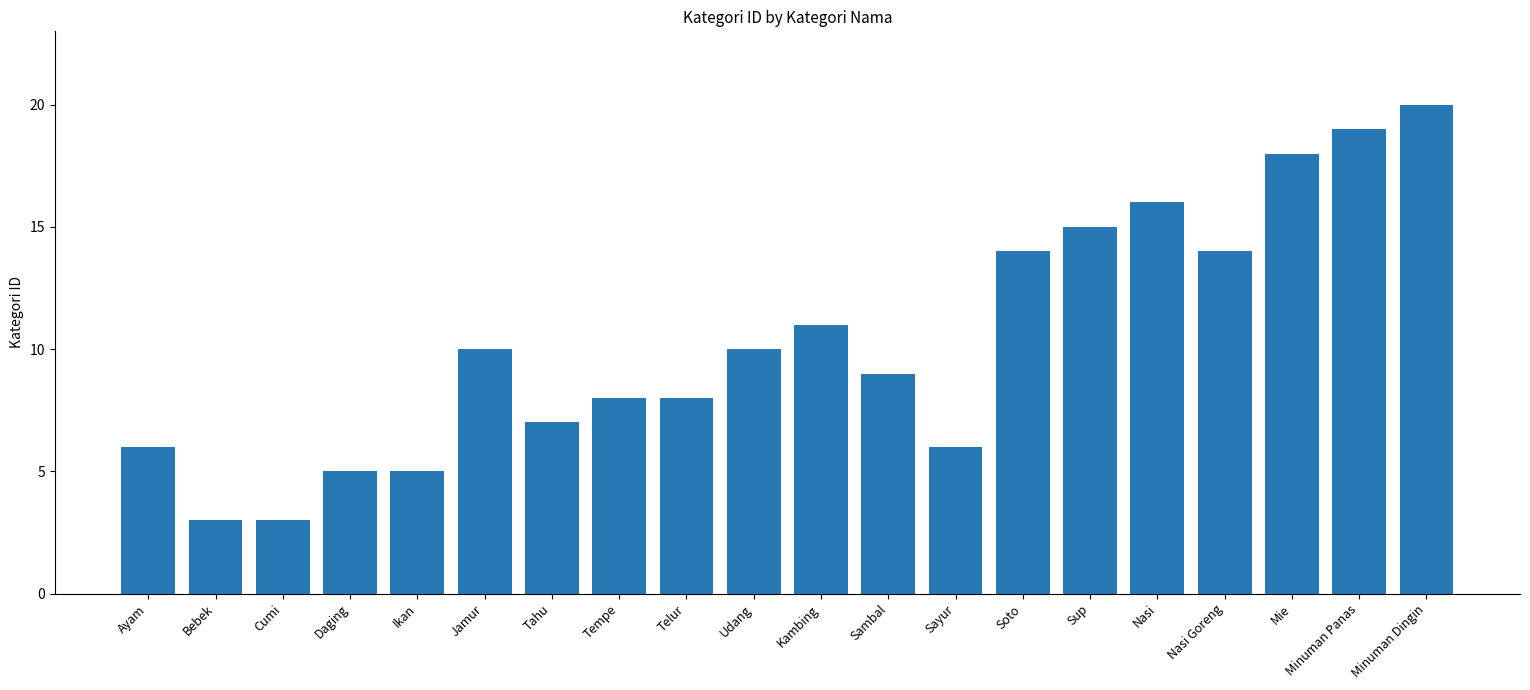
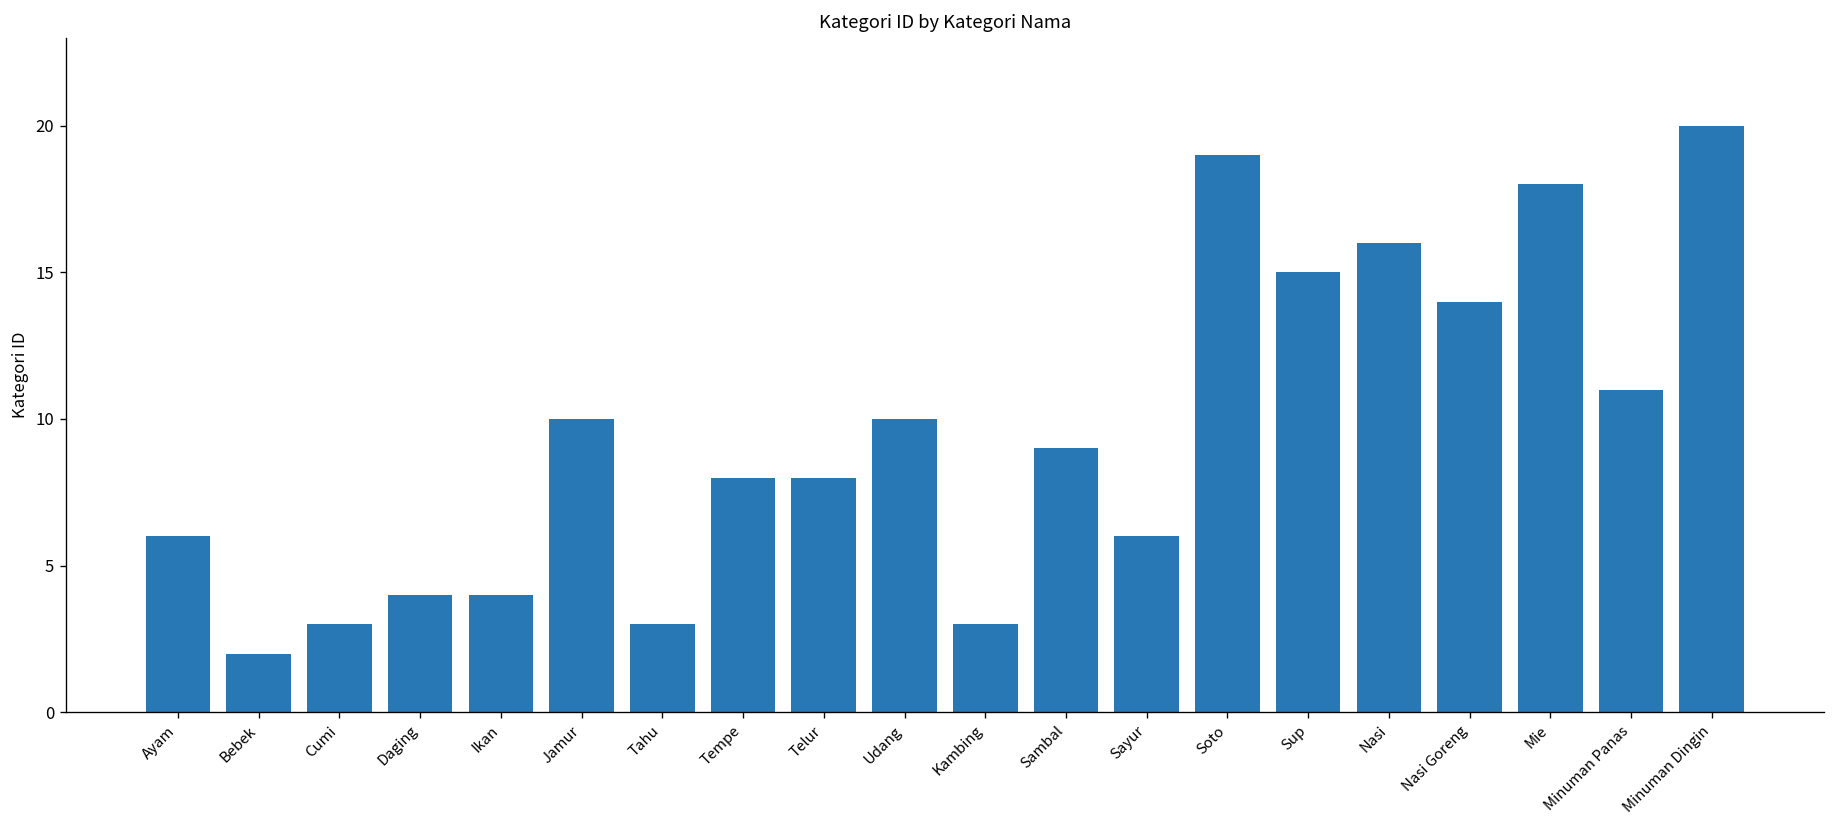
Bebek: 3 -> 2
Daging: 5 -> 4
Ikan: 5 -> 4
Tahu: 7 -> 3
Kambing: 11 -> 3
Soto: 14 -> 19
Minuman Panas: 19 -> 11
